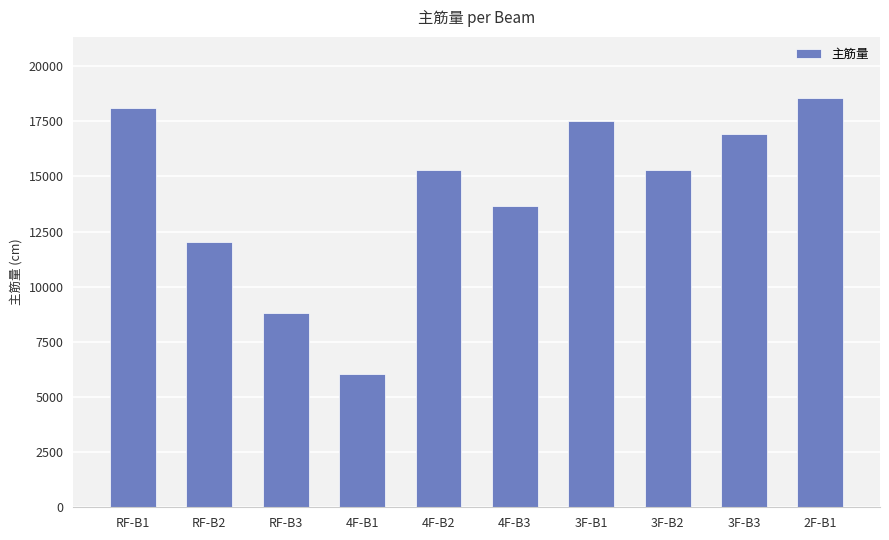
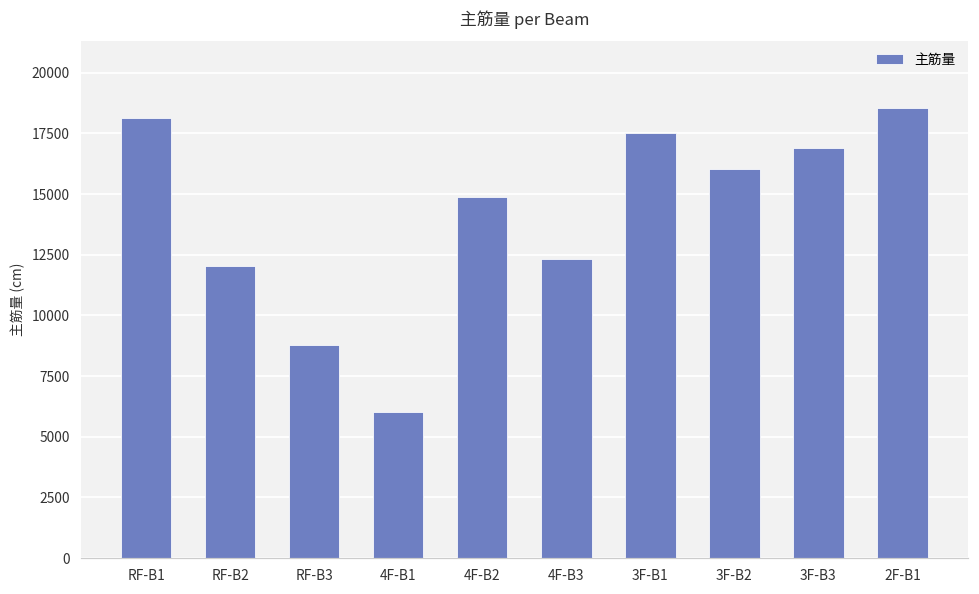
4F-B2: 15300 -> 14900
4F-B3: 13700 -> 12300
3F-B2: 15300 -> 16000
